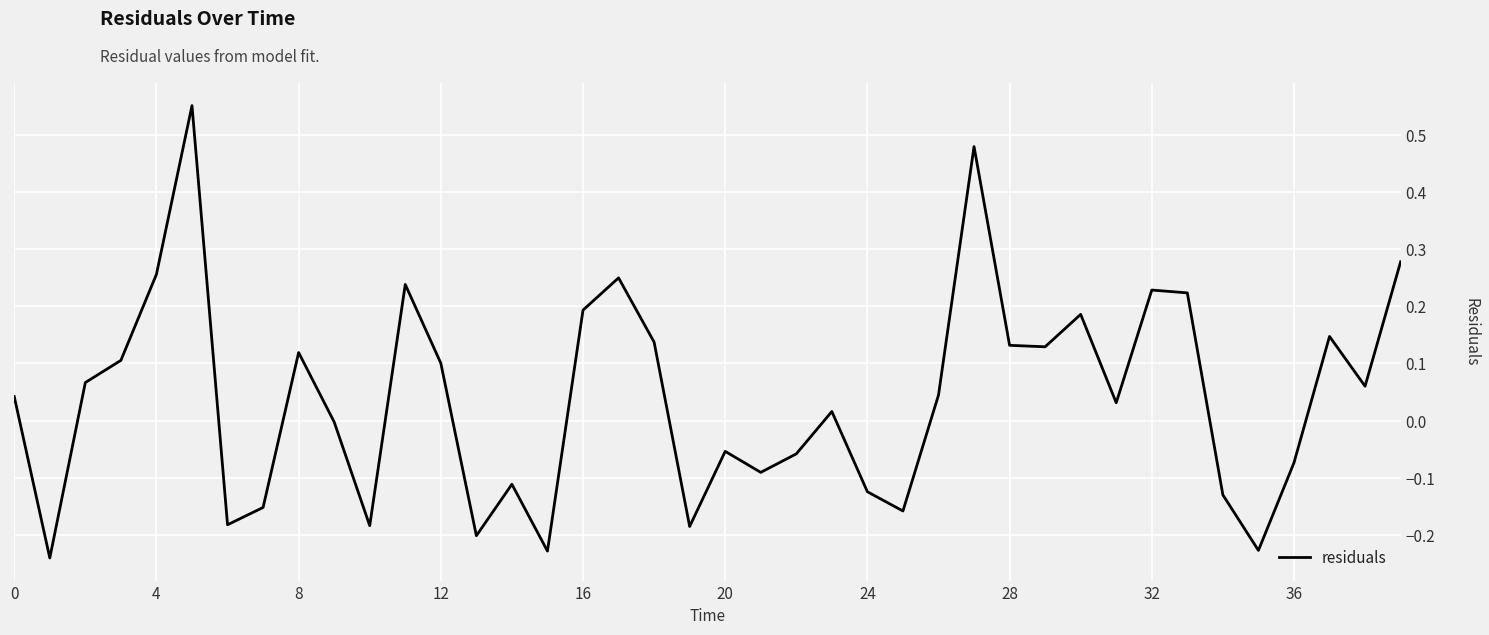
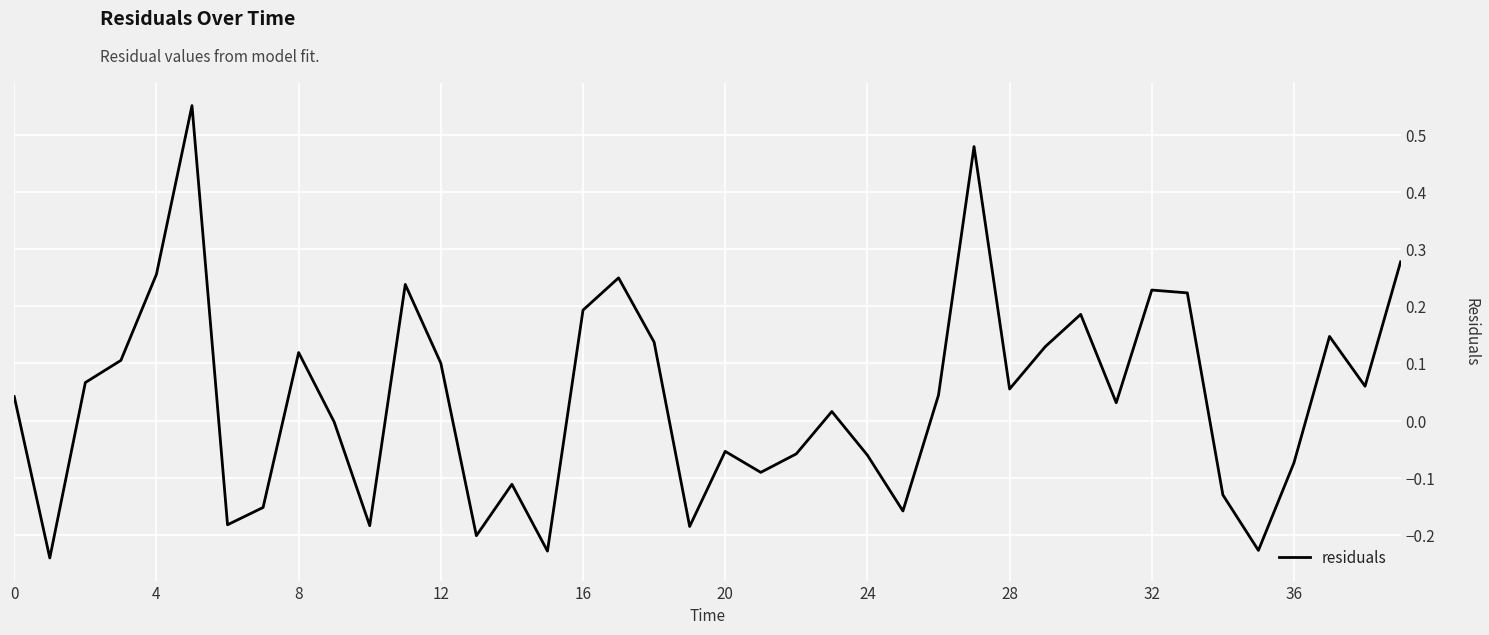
24: -0.12 -> -0.06
28: 0.13 -> 0.06
